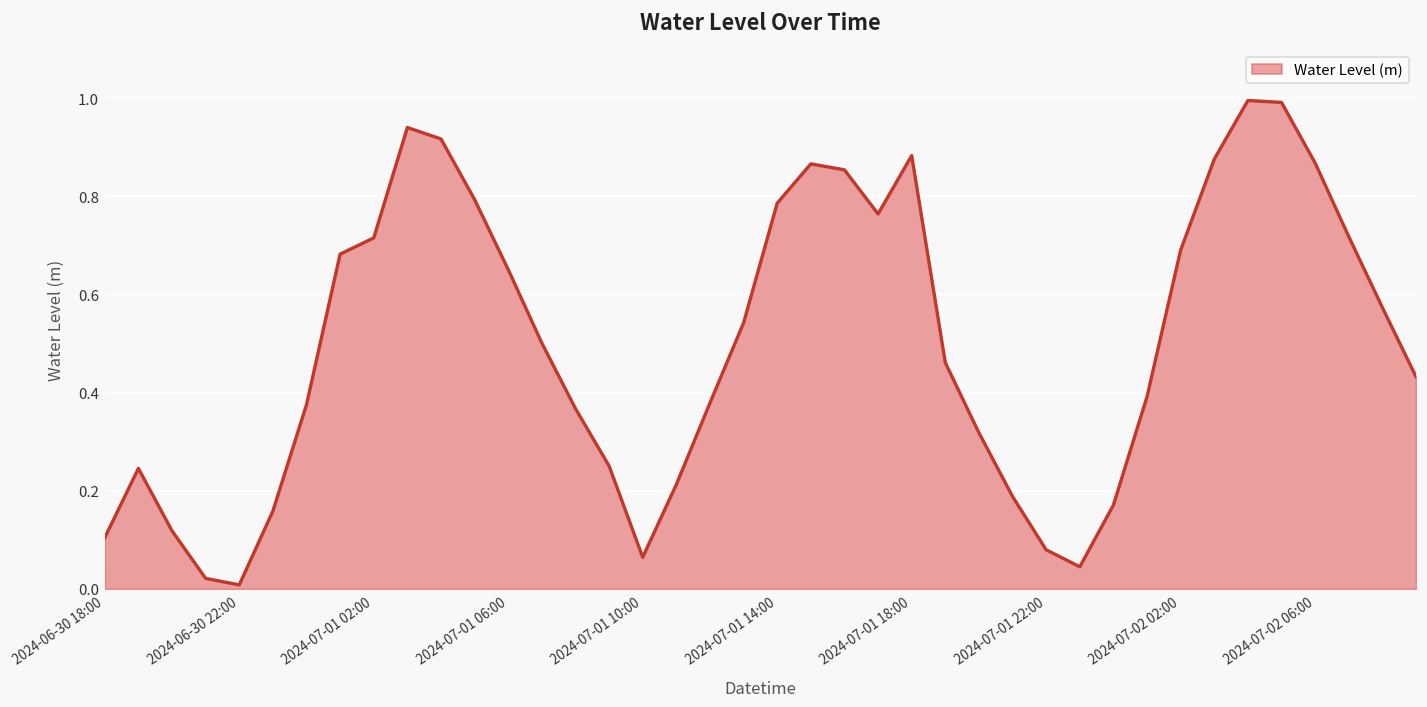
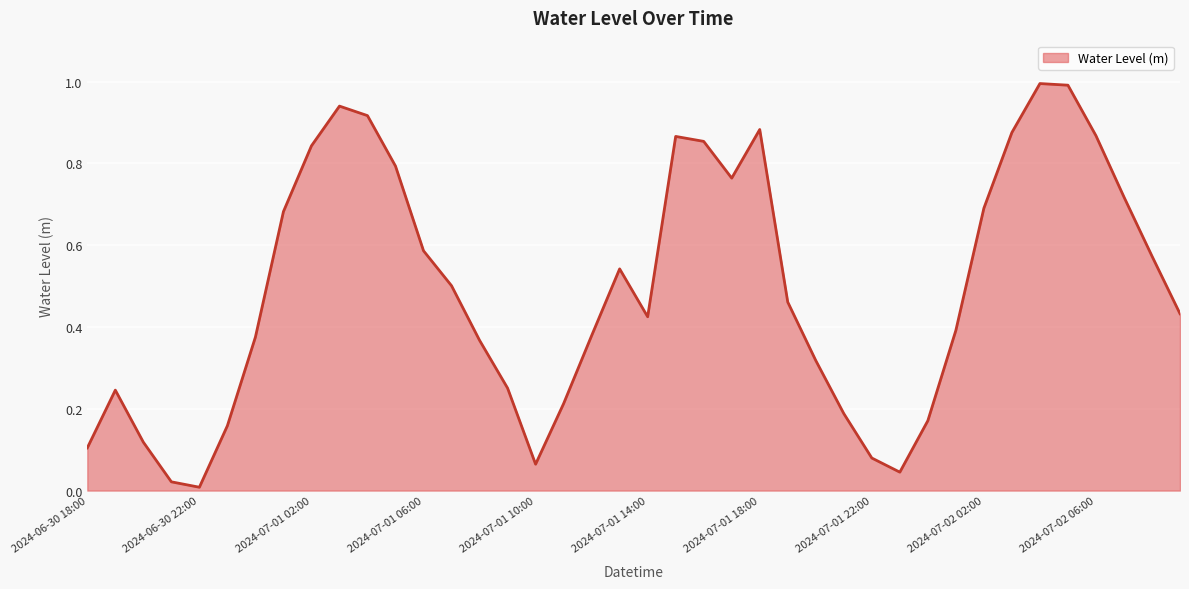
2024-07-01 02:00: 0.72 -> 0.84
2024-07-01 06:00: 0.65 -> 0.59
2024-07-01 14:00: 0.79 -> 0.42
